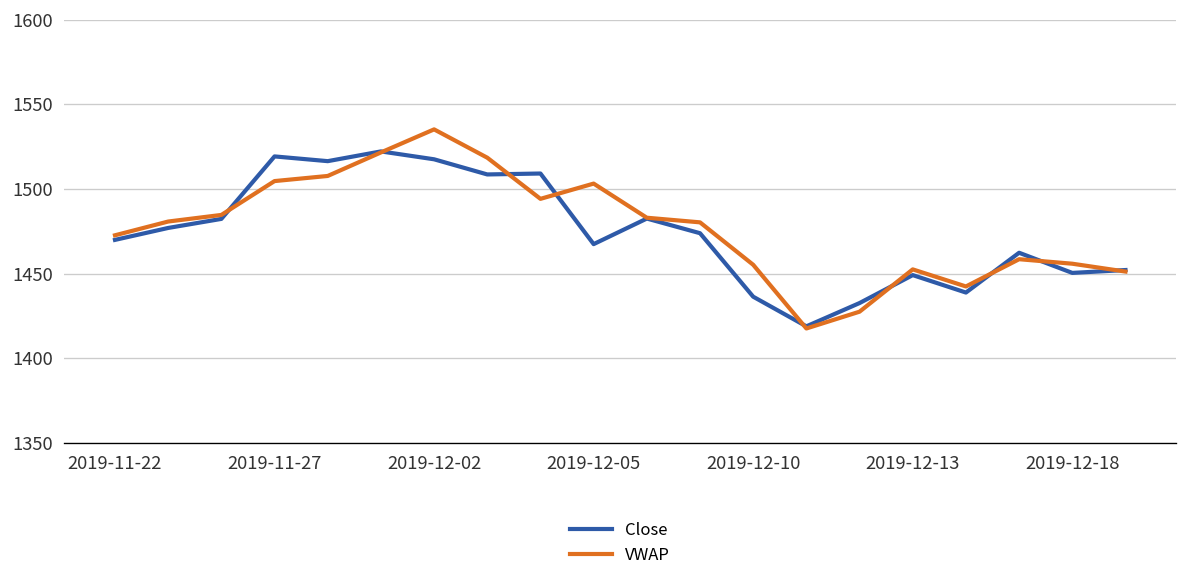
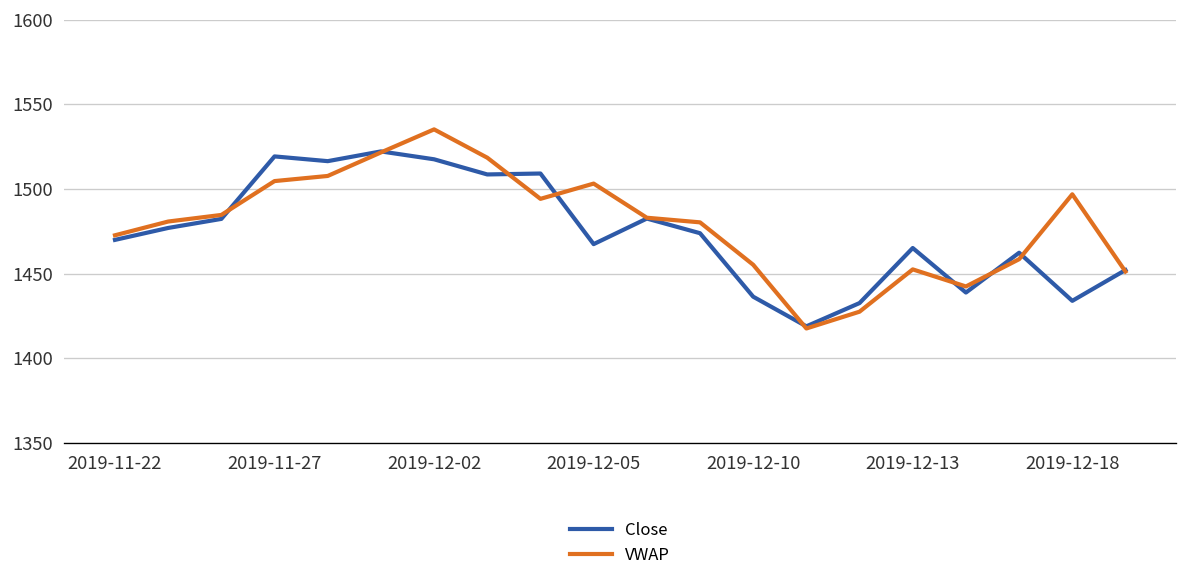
Close, 2019-12-13: 1449 -> 1465
Close, 2019-12-18: 1450 -> 1434
VWAP, 2019-12-18: 1456 -> 1497
